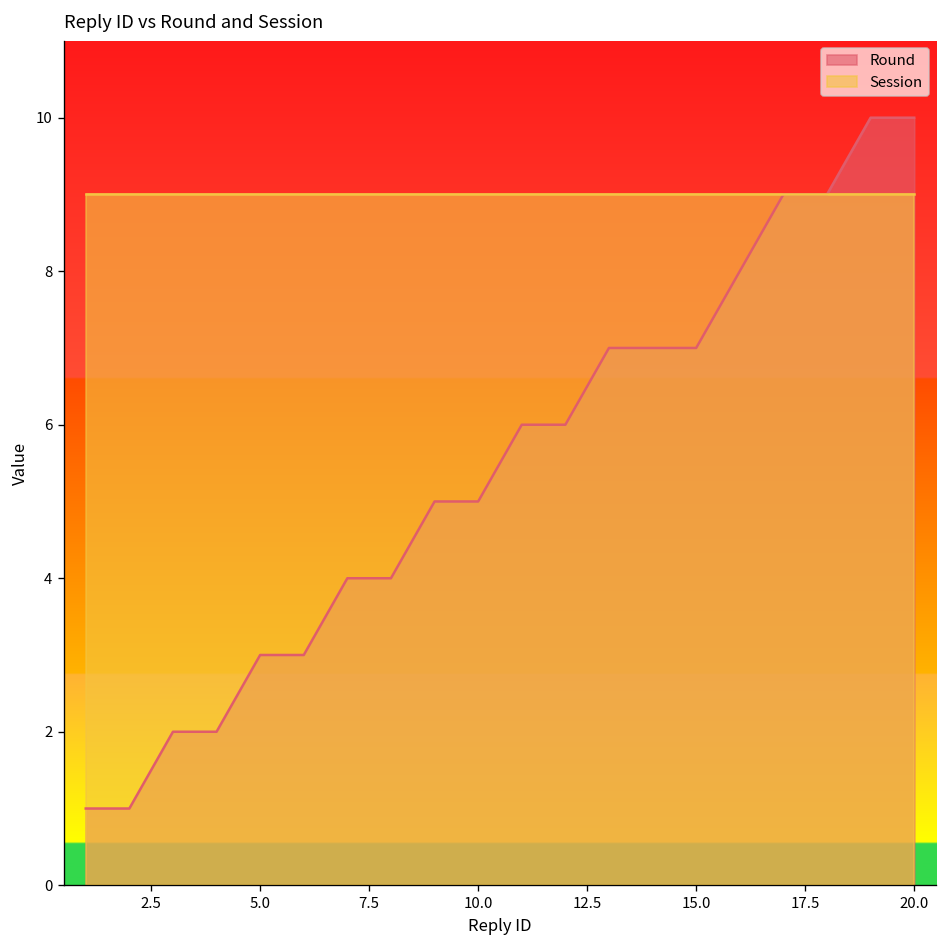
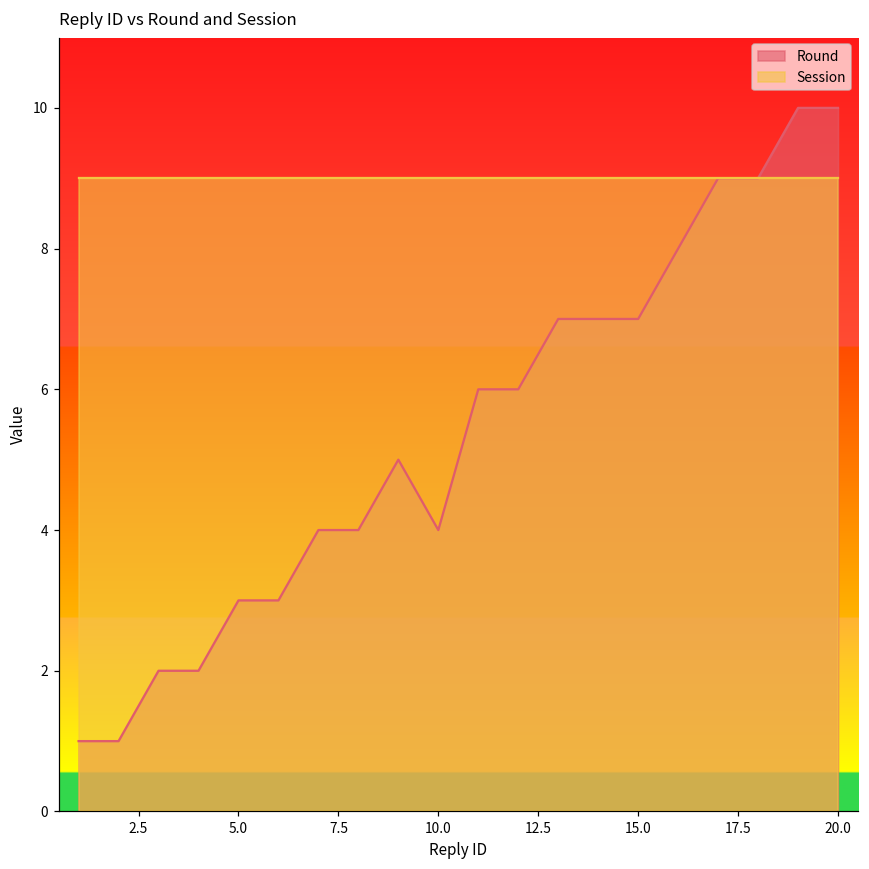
Round, 10.0: 5 -> 4
